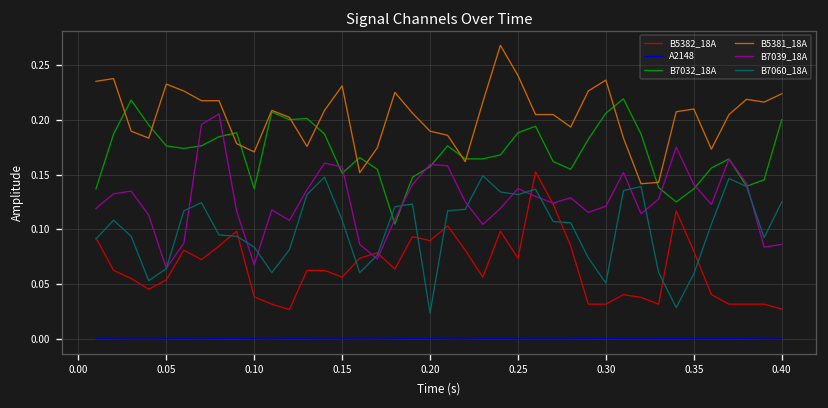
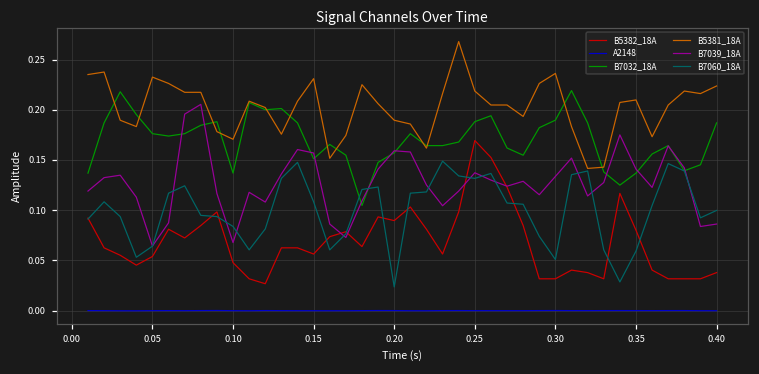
B5382_18A, 0.10: 0.04 -> 0.05
B5382_18A, 0.25: 0.07 -> 0.17
B5381_18A, 0.25: 0.24 -> 0.22
B7032_18A, 0.30: 0.21 -> 0.19
B7039_18A, 0.30: 0.12 -> 0.13
B5382_18A, 0.40: 0.03 -> 0.04
B7032_18A, 0.40: 0.20 -> 0.19
B7060_18A, 0.40: 0.12 -> 0.10
